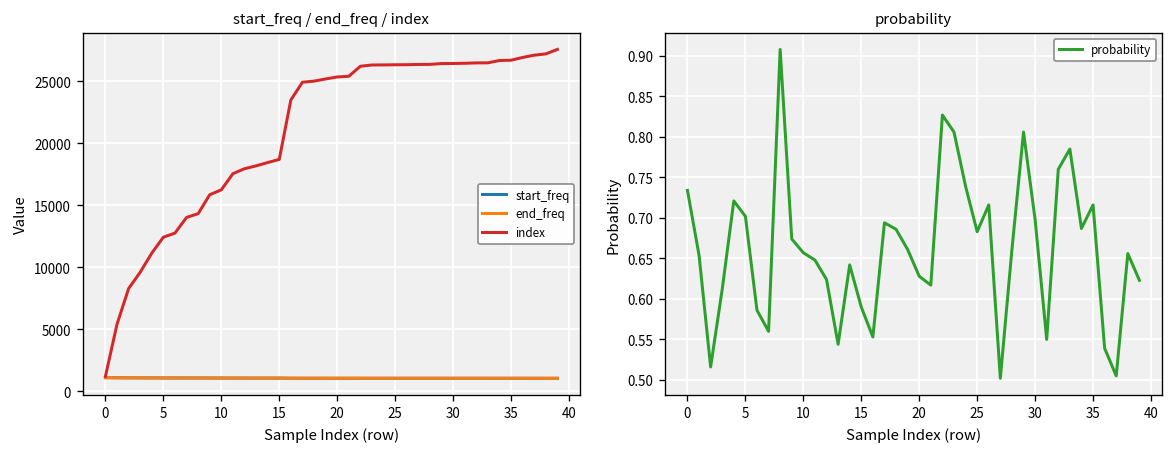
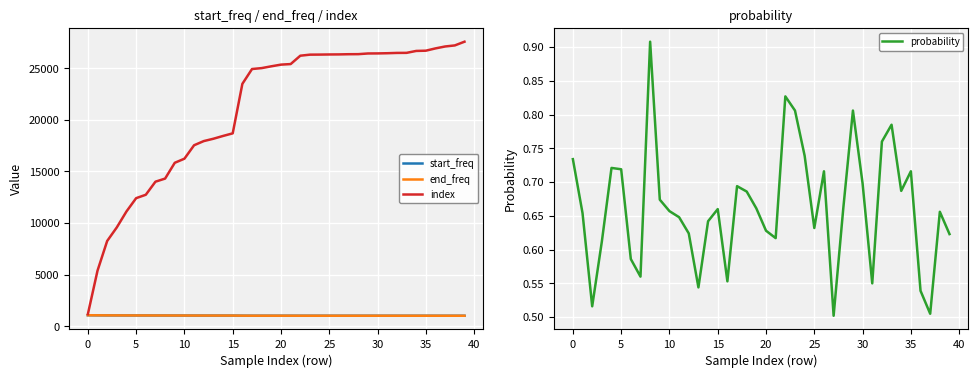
probability, 5: 0.70 -> 0.72
probability, 15: 0.59 -> 0.66
probability, 25: 0.68 -> 0.63
